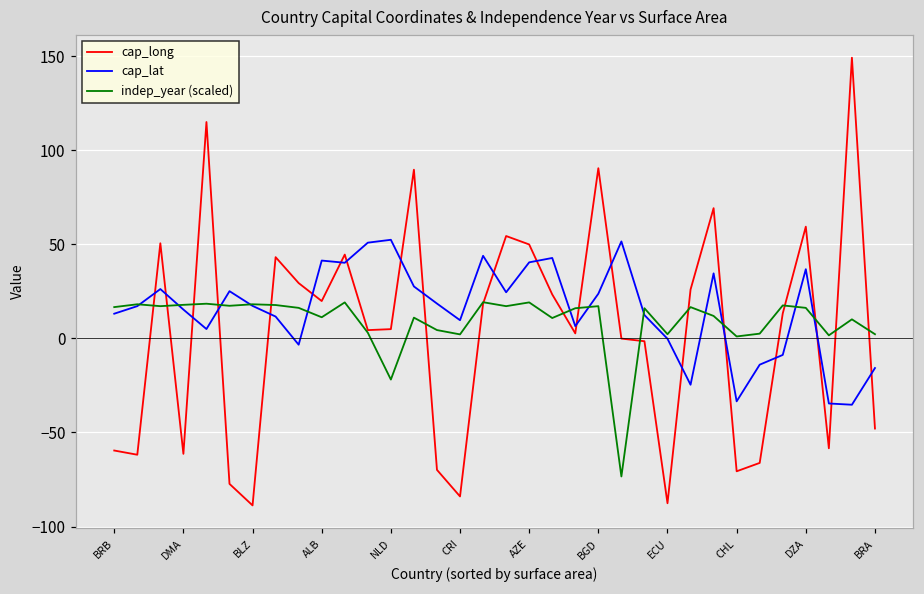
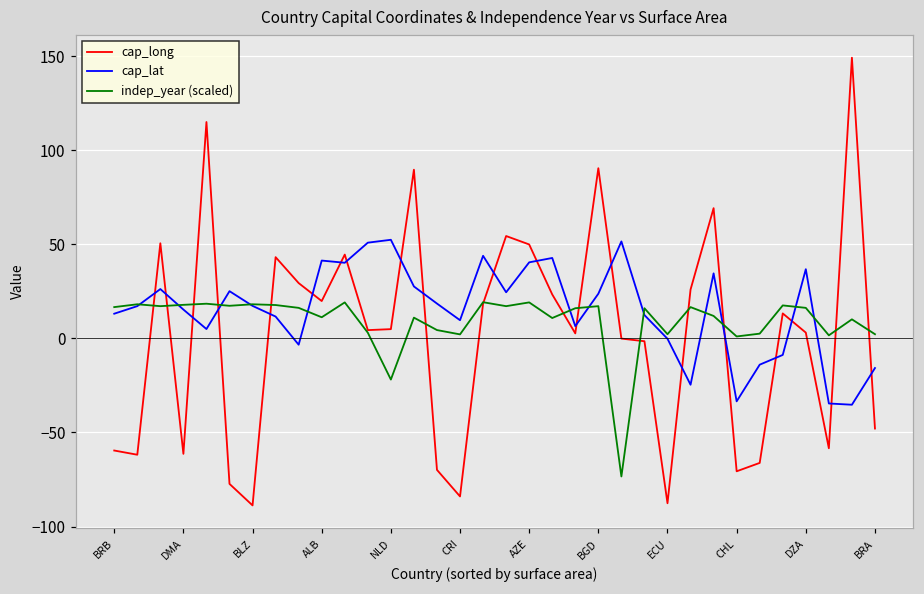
cap_long, DZA: 59 -> 3
